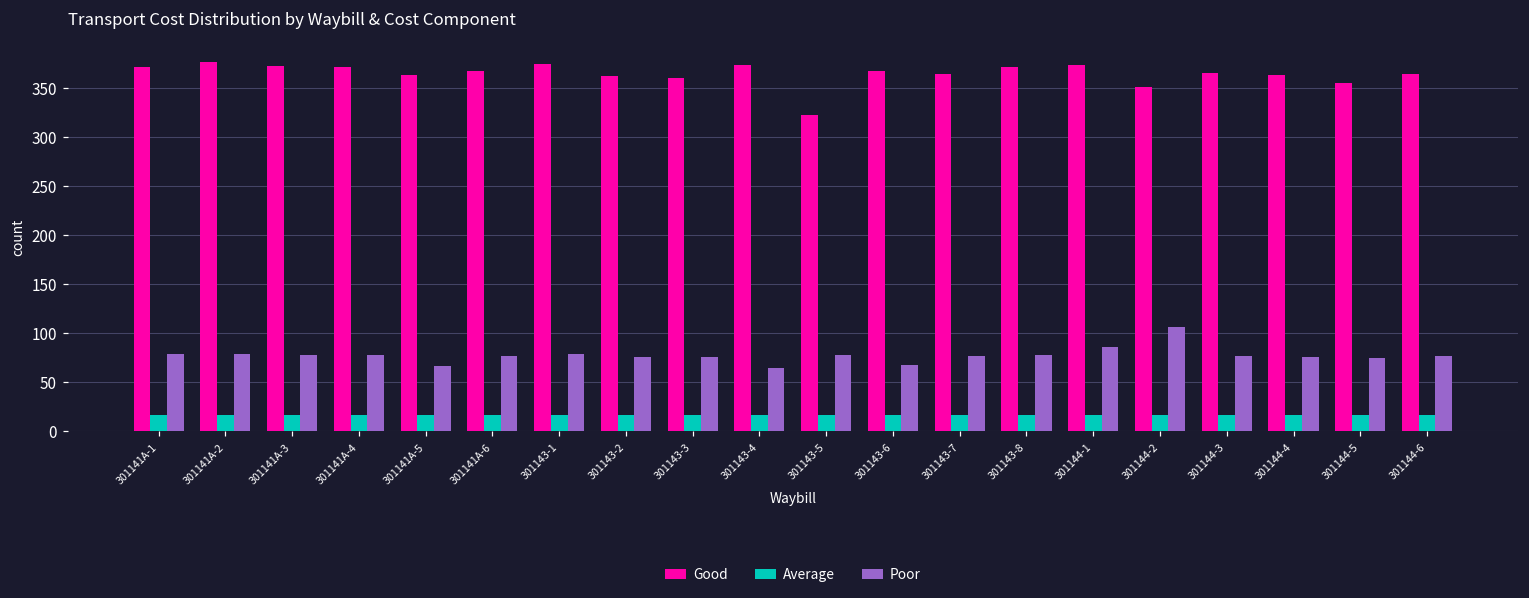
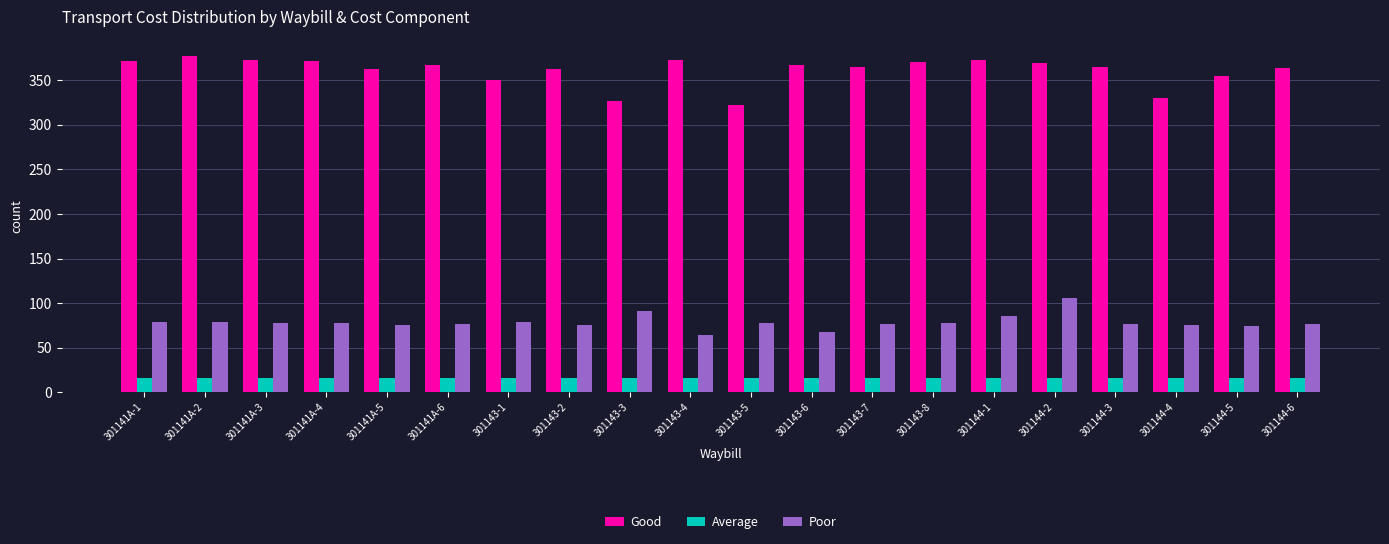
Poor, 301141A-5: 70 -> 80
Good, 301143-1: 370 -> 350
Good, 301143-3: 360 -> 330
Poor, 301143-3: 80 -> 90
Good, 301144-2: 350 -> 370
Good, 301144-4: 360 -> 330
